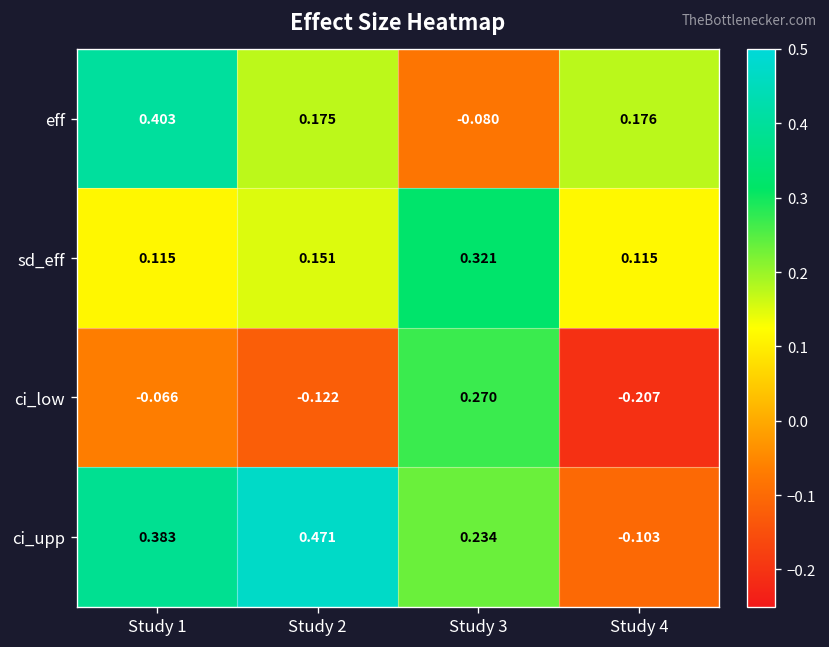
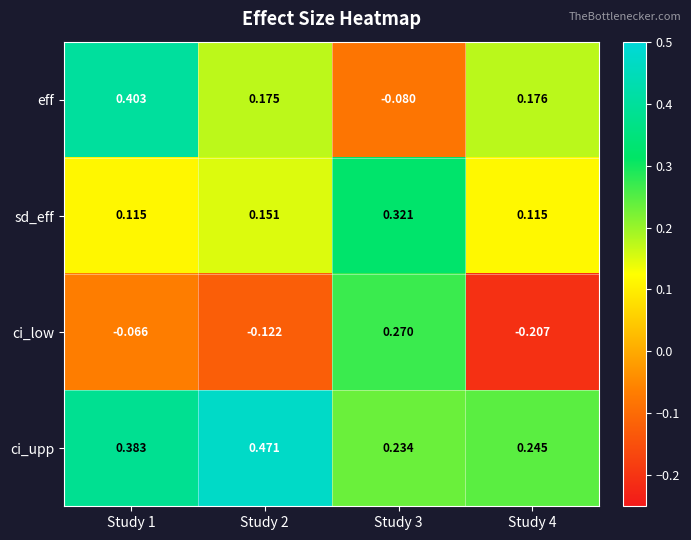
ci_upp, Study 4: -0.103 -> 0.245
